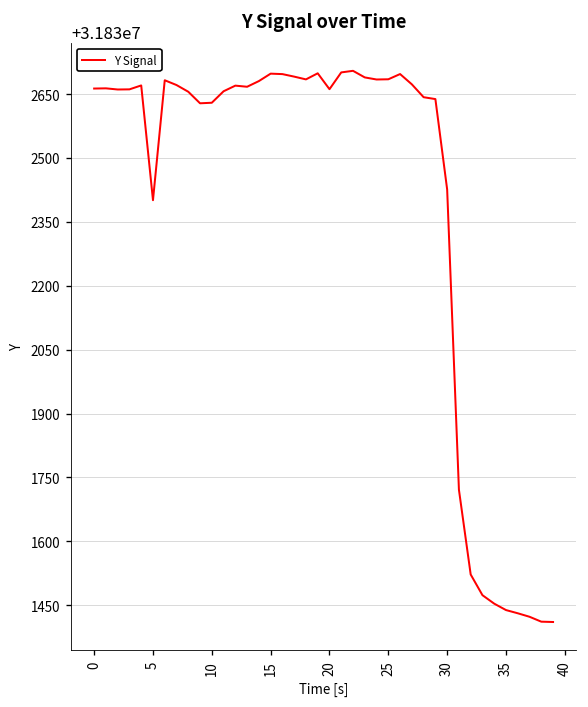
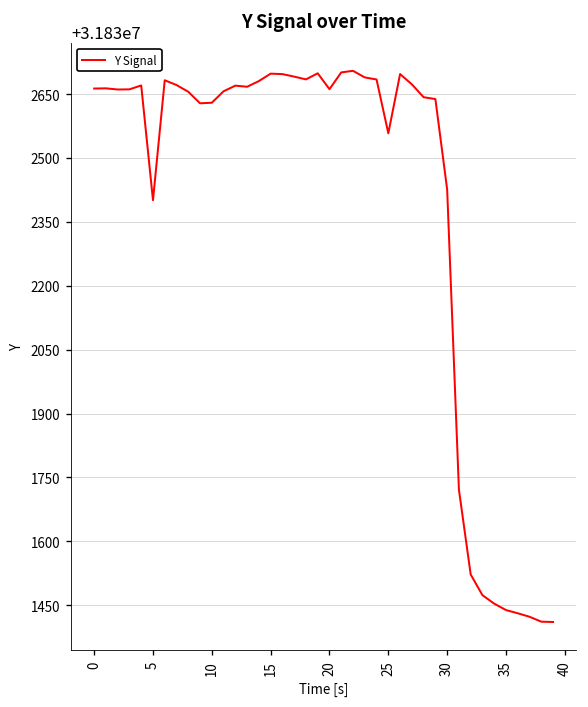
25: 31832680 -> 31832560
